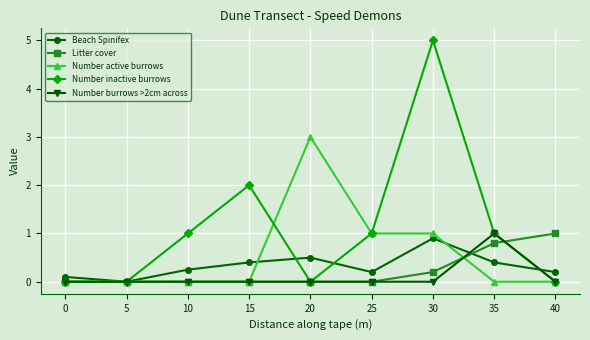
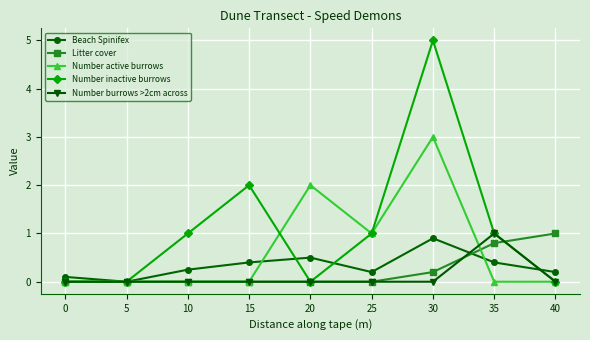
Number active burrows, 20: 3 -> 2
Number active burrows, 30: 1 -> 3
